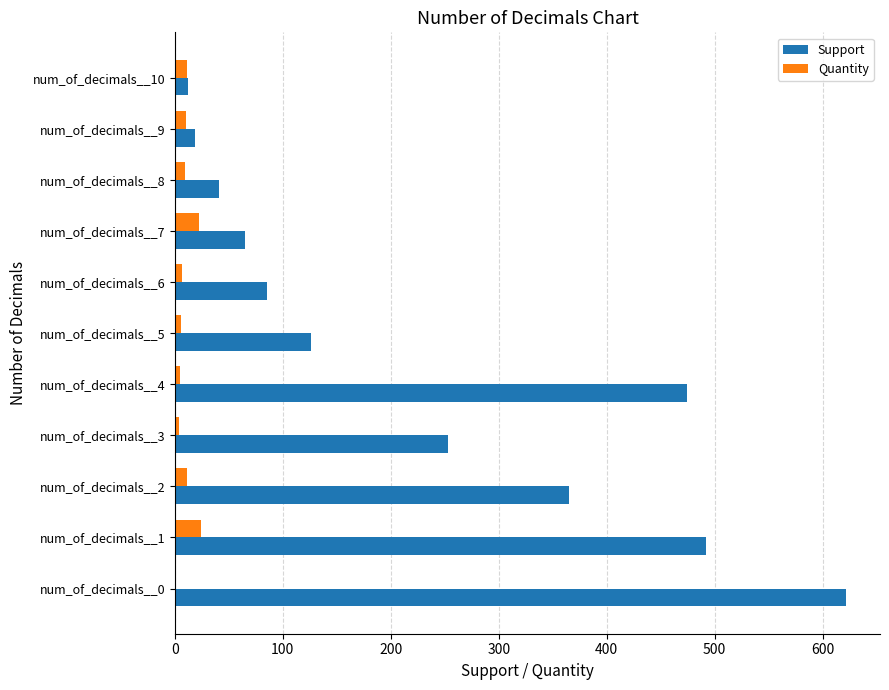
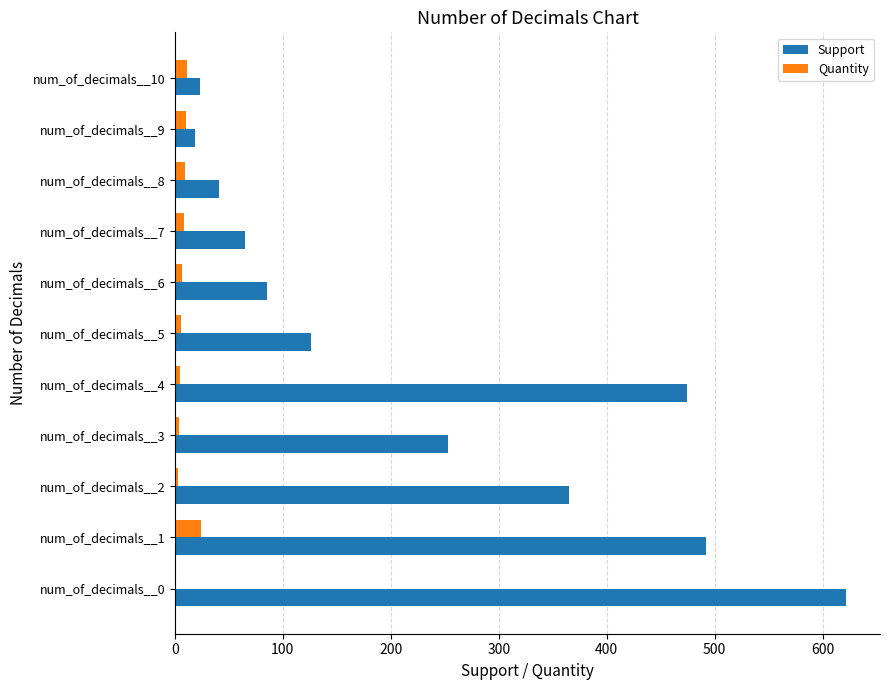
Support, num_of_decimals__10: 12 -> 23
Quantity, num_of_decimals__7: 22 -> 8
Quantity, num_of_decimals__2: 11 -> 3
